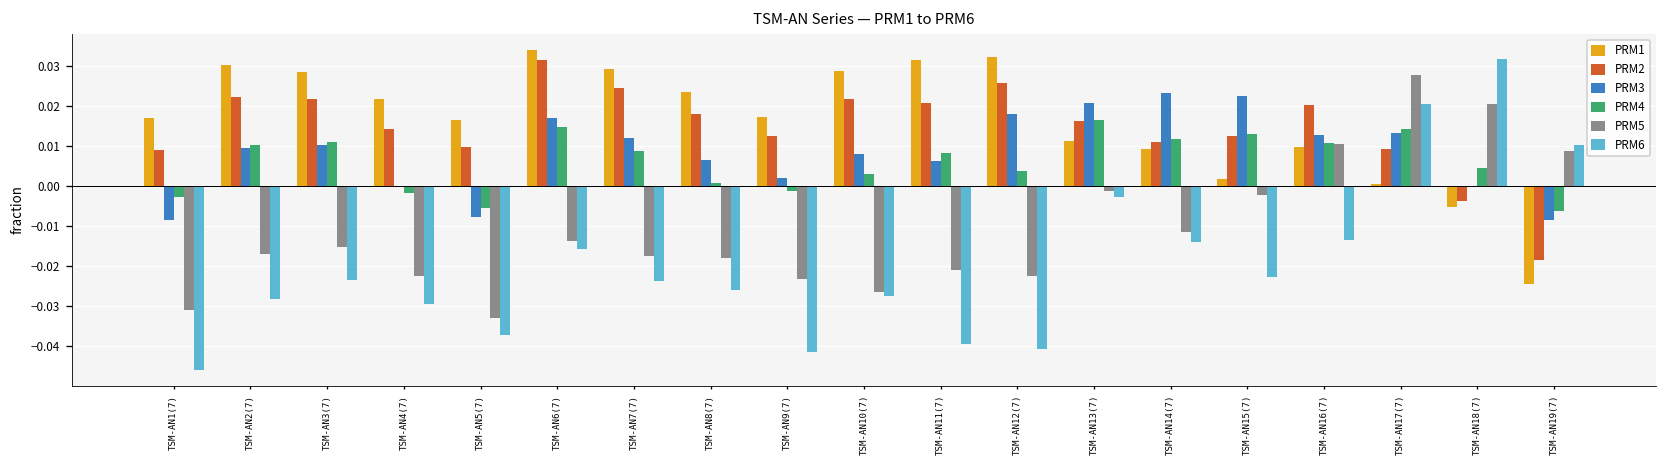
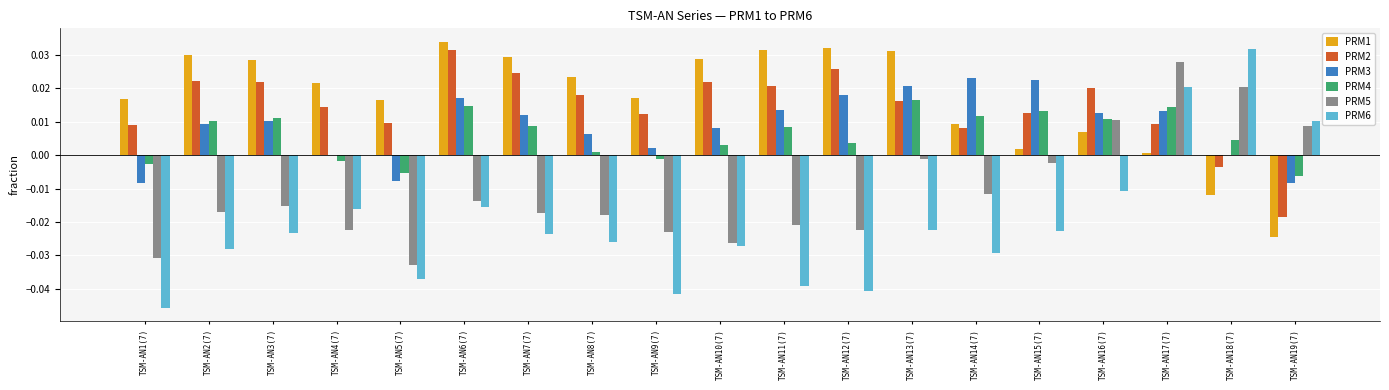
PRM6, TSM-AN4(7): -0.029 -> -0.016
PRM3, TSM-AN11(7): 0.006 -> 0.013
PRM1, TSM-AN13(7): 0.011 -> 0.031
PRM6, TSM-AN13(7): -0.003 -> -0.022
PRM2, TSM-AN14(7): 0.011 -> 0.008
PRM6, TSM-AN14(7): -0.014 -> -0.029
PRM1, TSM-AN16(7): 0.010 -> 0.007
PRM6, TSM-AN16(7): -0.014 -> -0.011
PRM1, TSM-AN18(7): -0.005 -> -0.012
